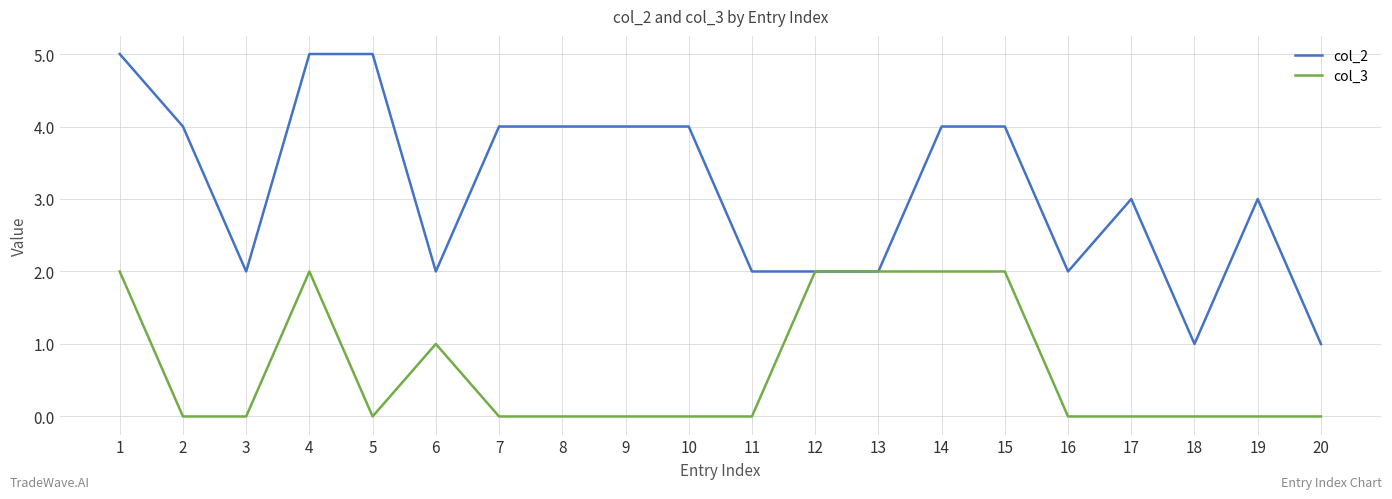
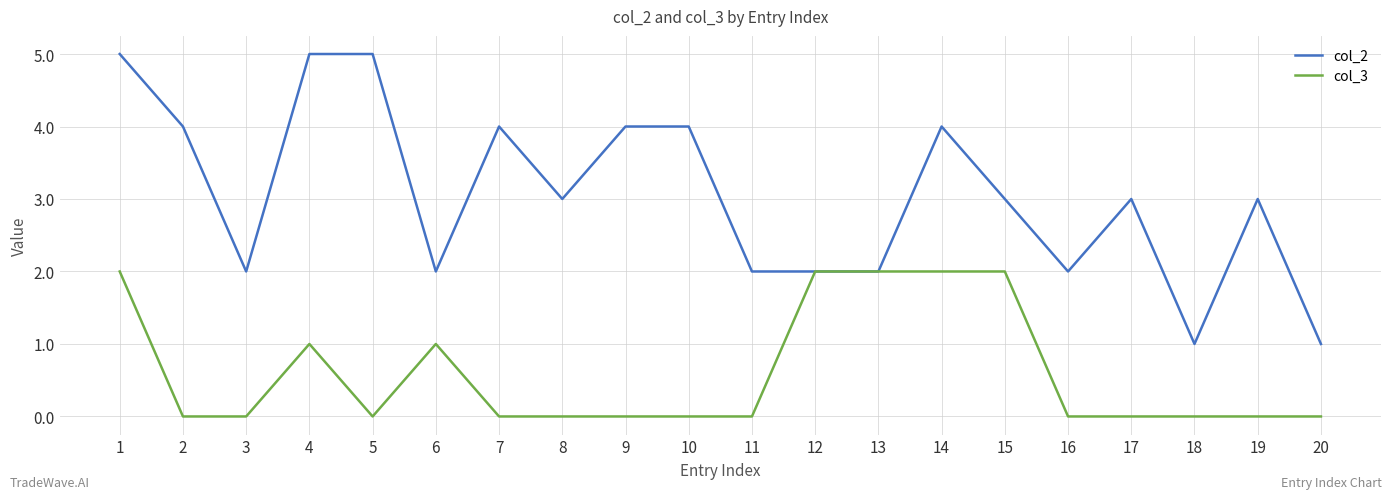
col_3, 4: 2 -> 1
col_2, 8: 4 -> 3
col_2, 15: 4 -> 3
